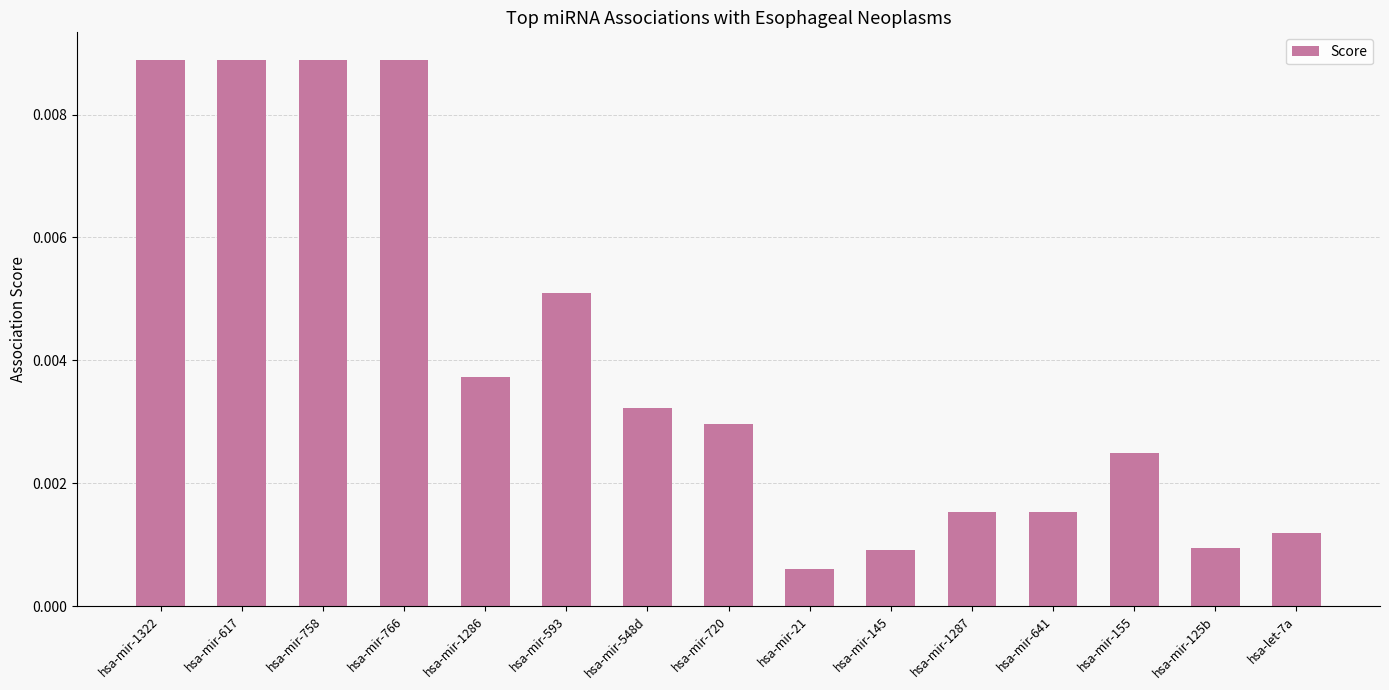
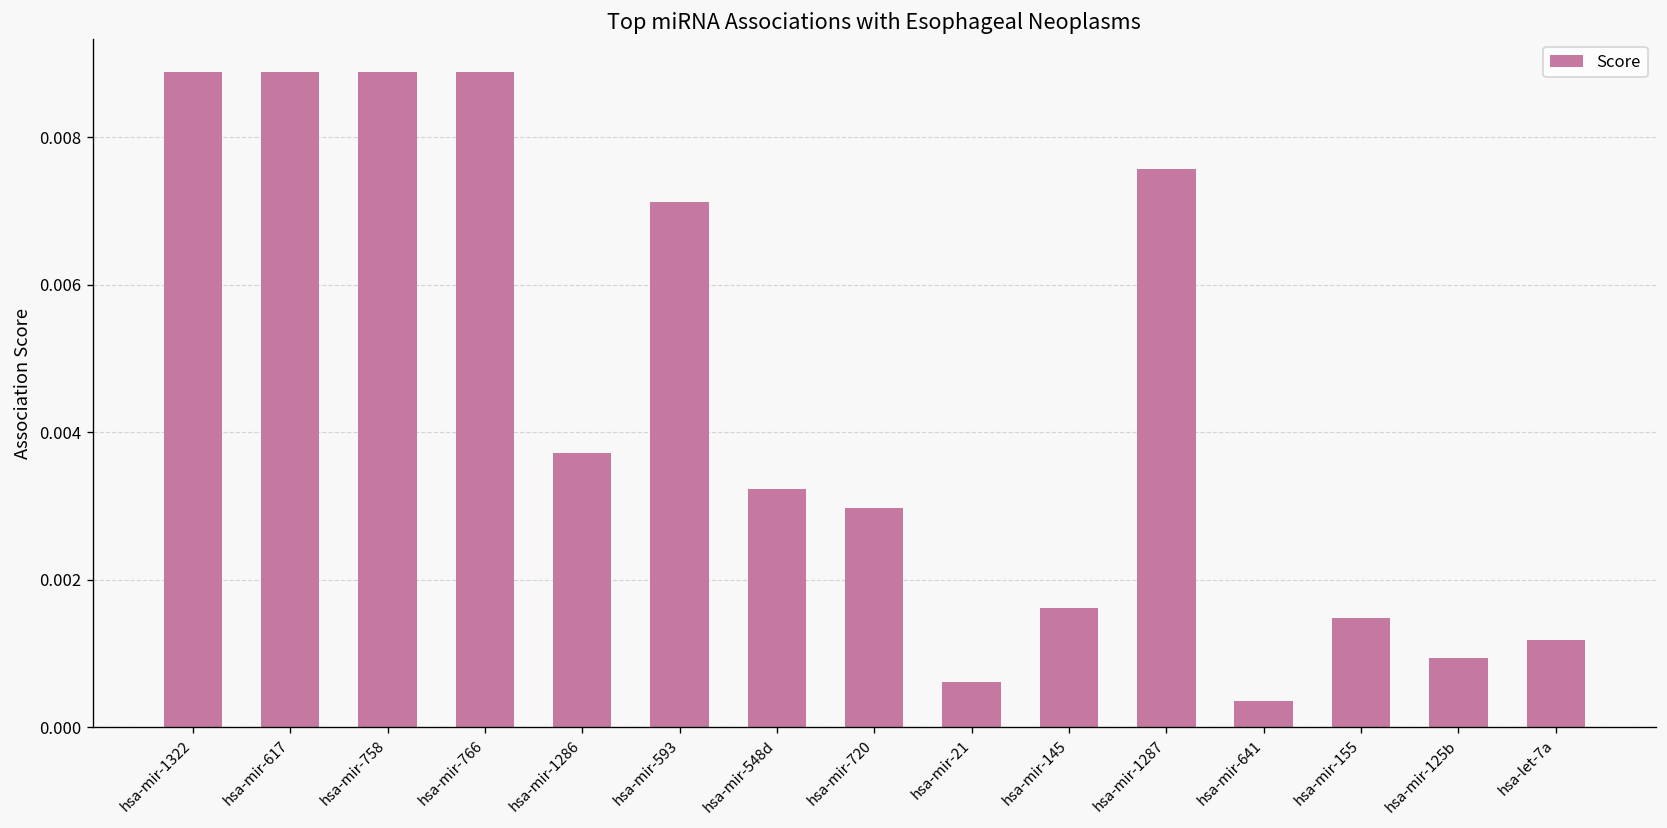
hsa-mir-593: 0.0051 -> 0.0071
hsa-mir-145: 0.0009 -> 0.0016
hsa-mir-1287: 0.0015 -> 0.0076
hsa-mir-641: 0.0015 -> 0.0004
hsa-mir-155: 0.0025 -> 0.0015
